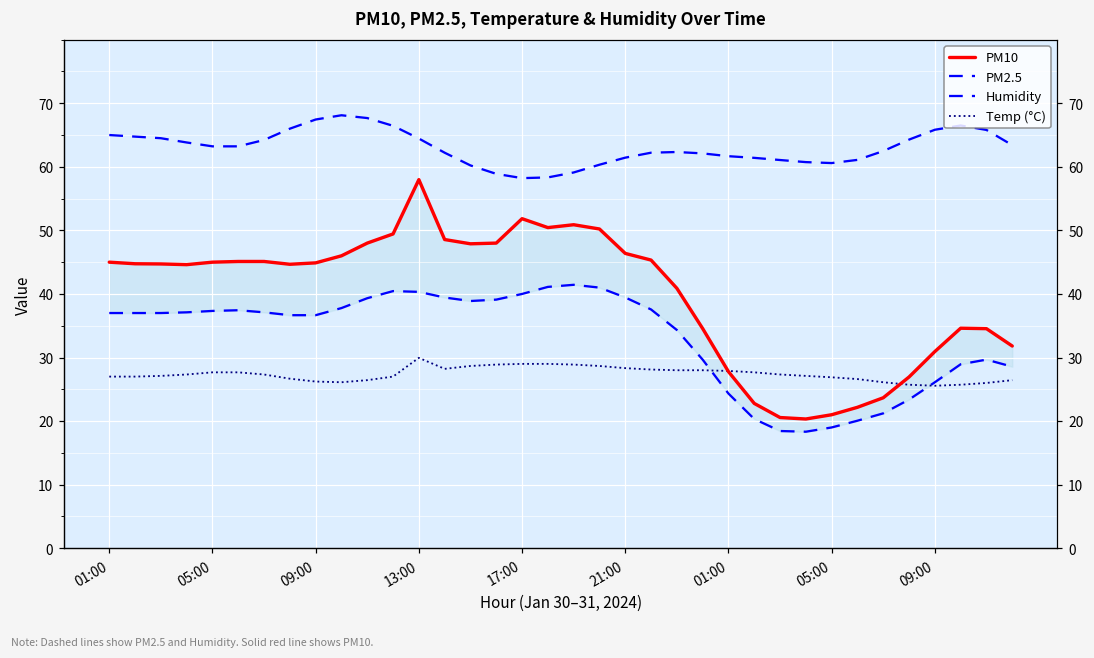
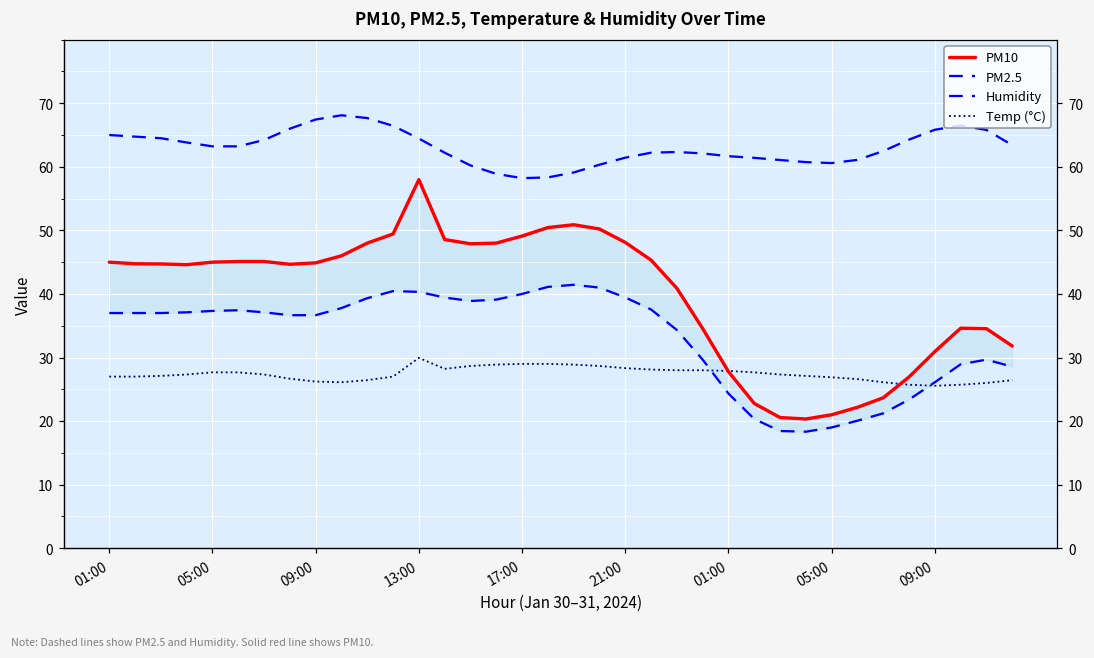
PM10, 17:00: 52 -> 49
PM10, 21:00: 46 -> 48
